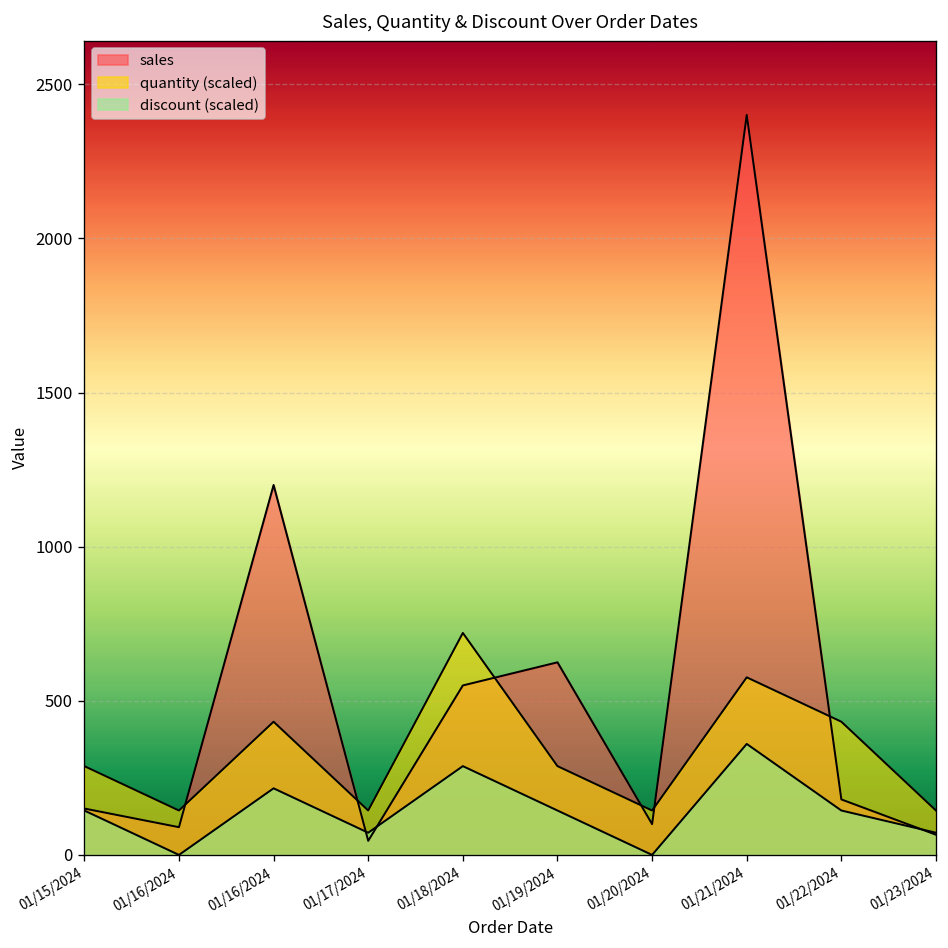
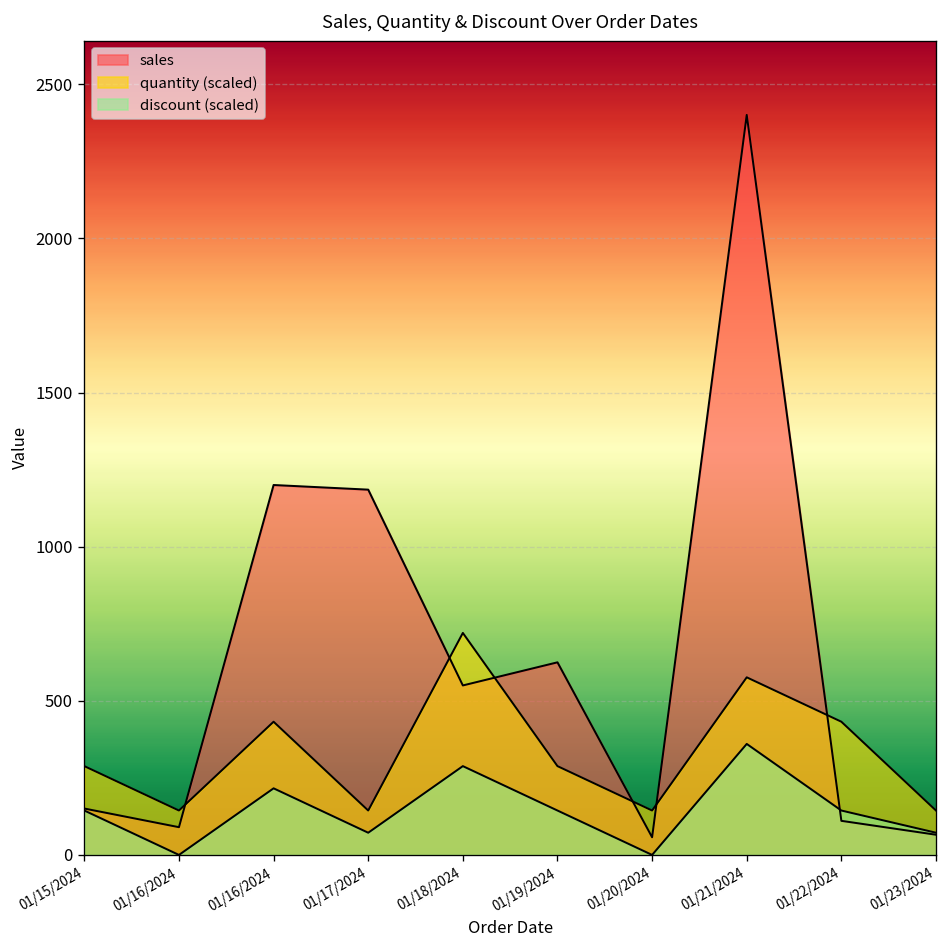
sales, 01/17/2024: 50 -> 1180
sales, 01/20/2024: 100 -> 60
sales, 01/22/2024: 180 -> 110
